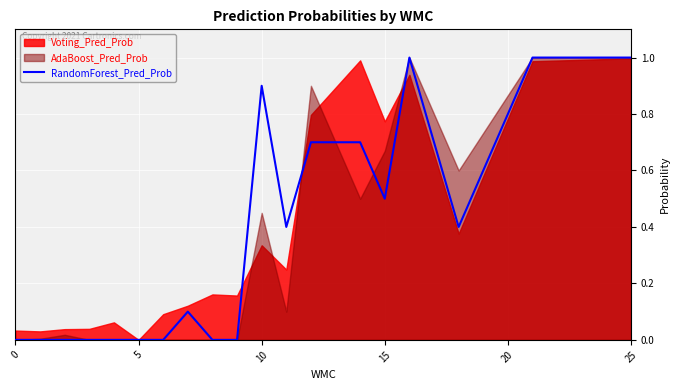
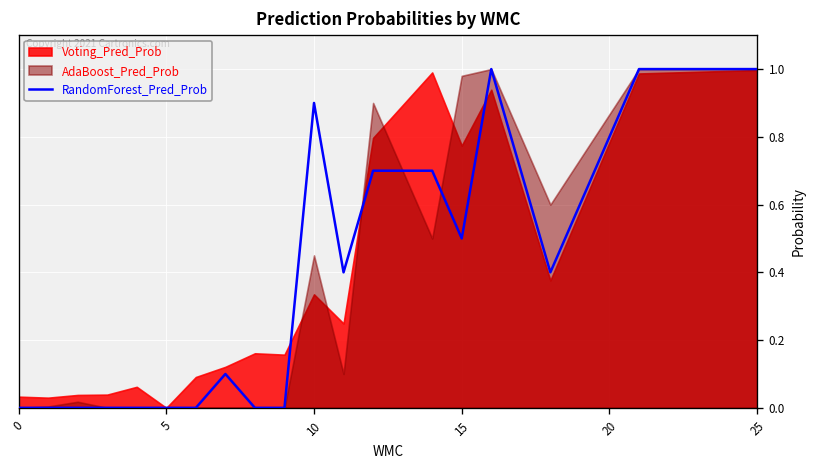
AdaBoost_Pred_Prob, 15: 0.67 -> 0.98
